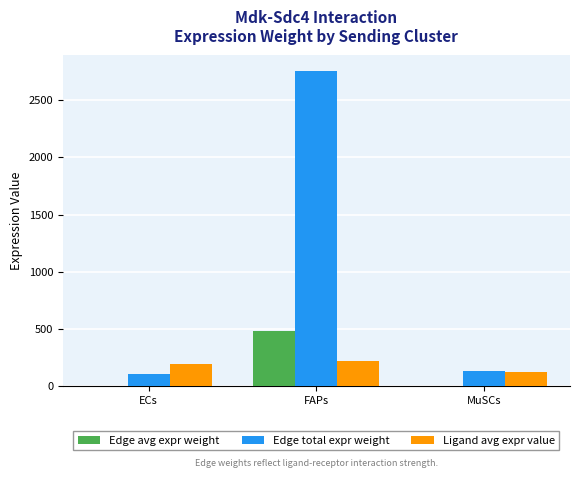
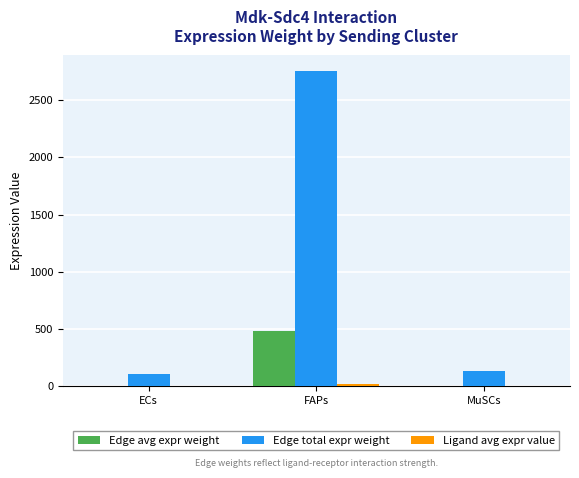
Ligand avg expr value, ECs: 200 -> 0
Ligand avg expr value, FAPs: 220 -> 20
Ligand avg expr value, MuSCs: 120 -> 0
